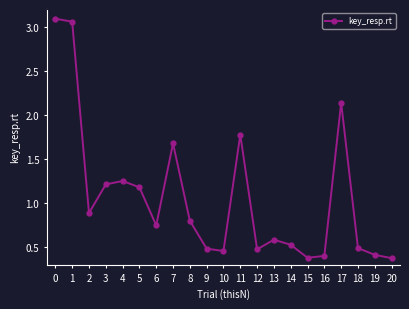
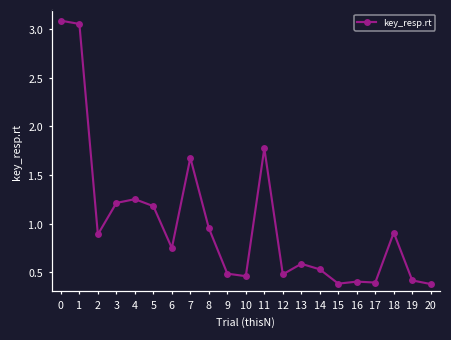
8: 0.8 -> 1.0
17: 2.1 -> 0.4
18: 0.5 -> 0.9
